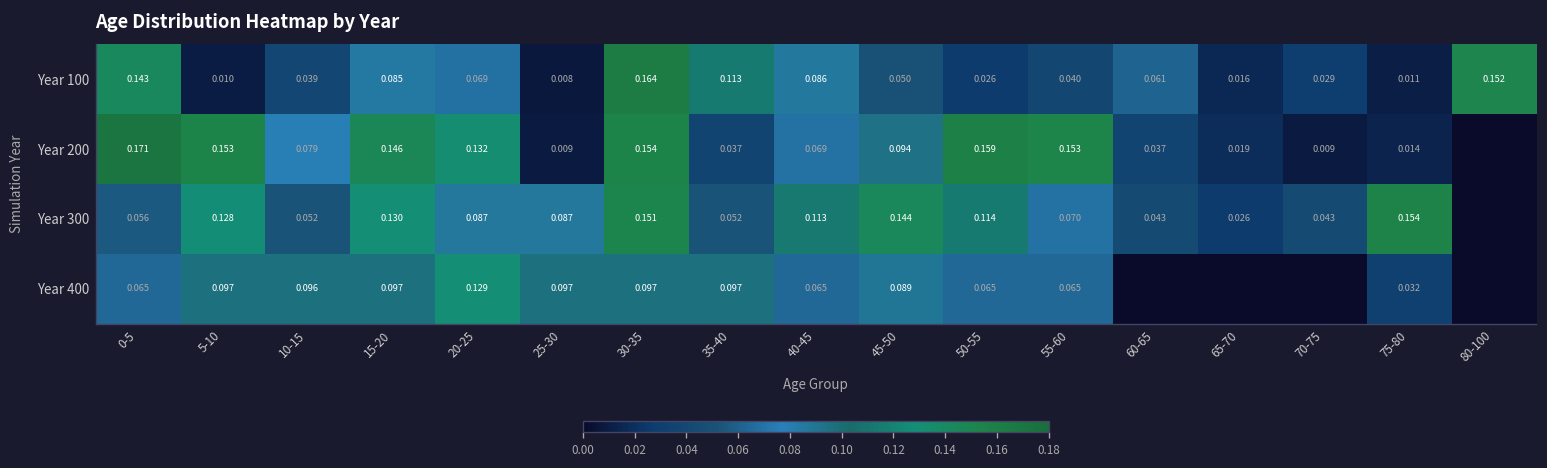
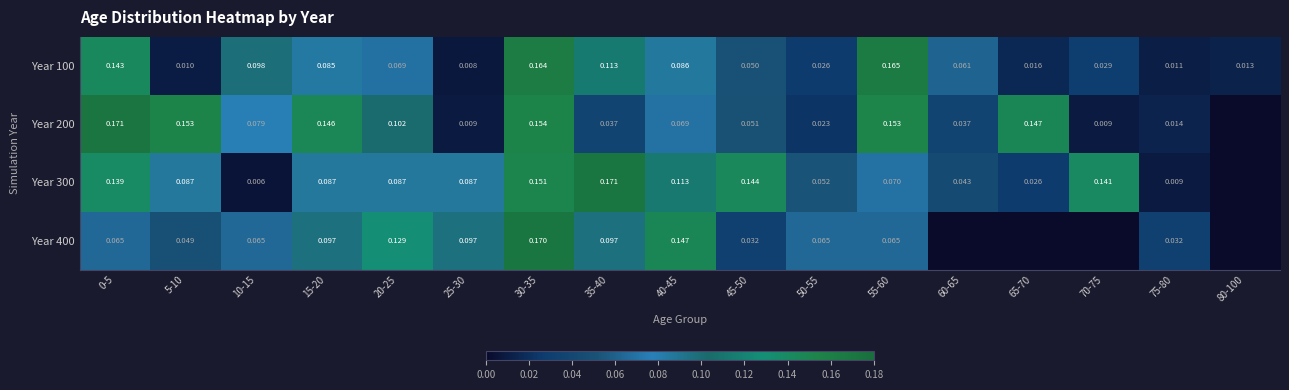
Year 100, 10-15: 0.039 -> 0.098
Year 100, 55-60: 0.040 -> 0.165
Year 100, 80-100: 0.152 -> 0.013
Year 200, 20-25: 0.132 -> 0.102
Year 200, 45-50: 0.094 -> 0.051
Year 200, 50-55: 0.159 -> 0.023
Year 200, 65-70: 0.019 -> 0.147
Year 300, 0-5: 0.056 -> 0.139
Year 300, 5-10: 0.128 -> 0.087
Year 300, 10-15: 0.052 -> 0.006
Year 300, 15-20: 0.130 -> 0.087
Year 300, 35-40: 0.052 -> 0.171
Year 300, 50-55: 0.114 -> 0.052
Year 300, 70-75: 0.043 -> 0.141
Year 300, 75-80: 0.154 -> 0.009
Year 400, 5-10: 0.097 -> 0.049
Year 400, 10-15: 0.096 -> 0.065
Year 400, 30-35: 0.097 -> 0.170
Year 400, 40-45: 0.065 -> 0.147
Year 400, 45-50: 0.089 -> 0.032
